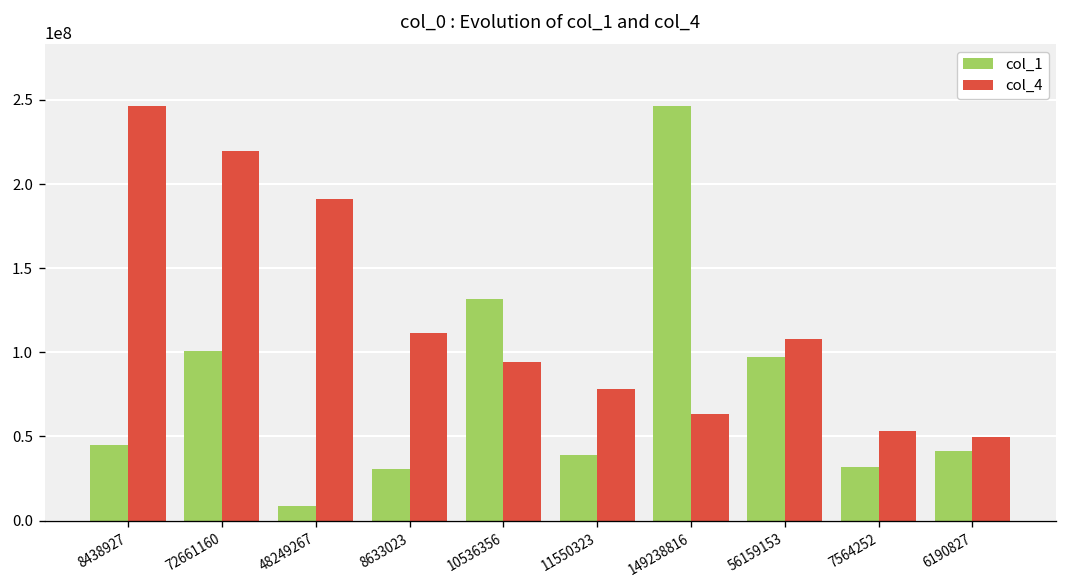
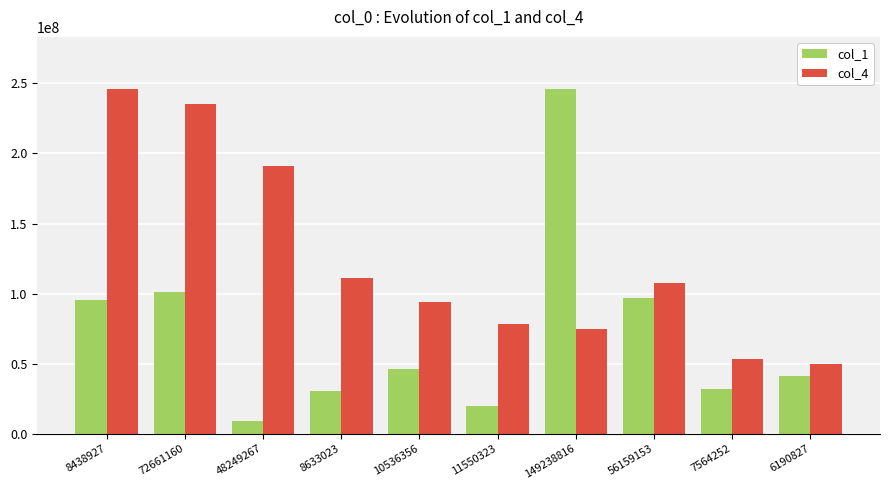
col_1, 8438927: 45000000 -> 96000000
col_4, 72661160: 220000000 -> 235000000
col_1, 10536356: 132000000 -> 46000000
col_1, 11550323: 39000000 -> 20000000
col_4, 149238816: 63000000 -> 75000000
